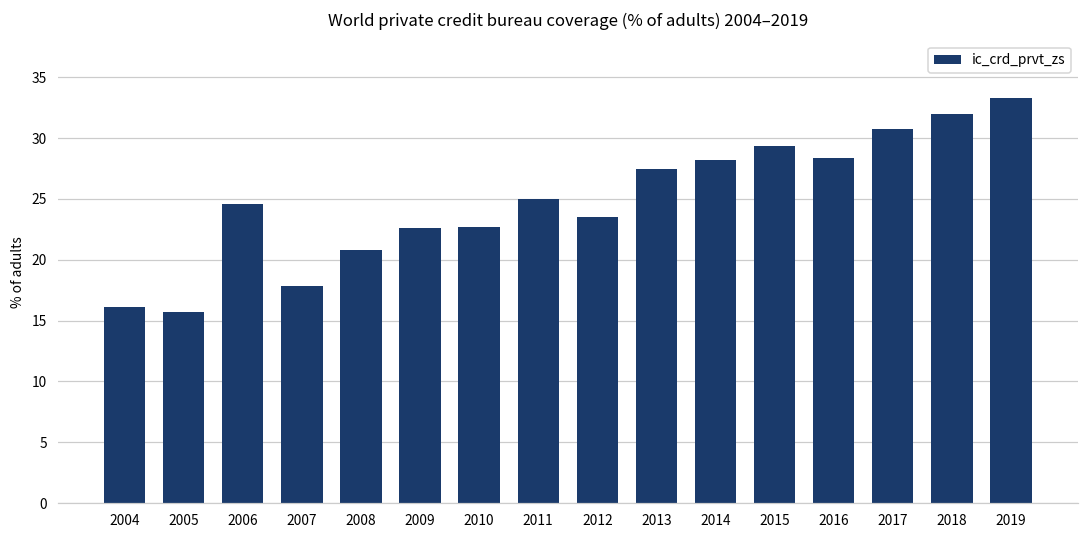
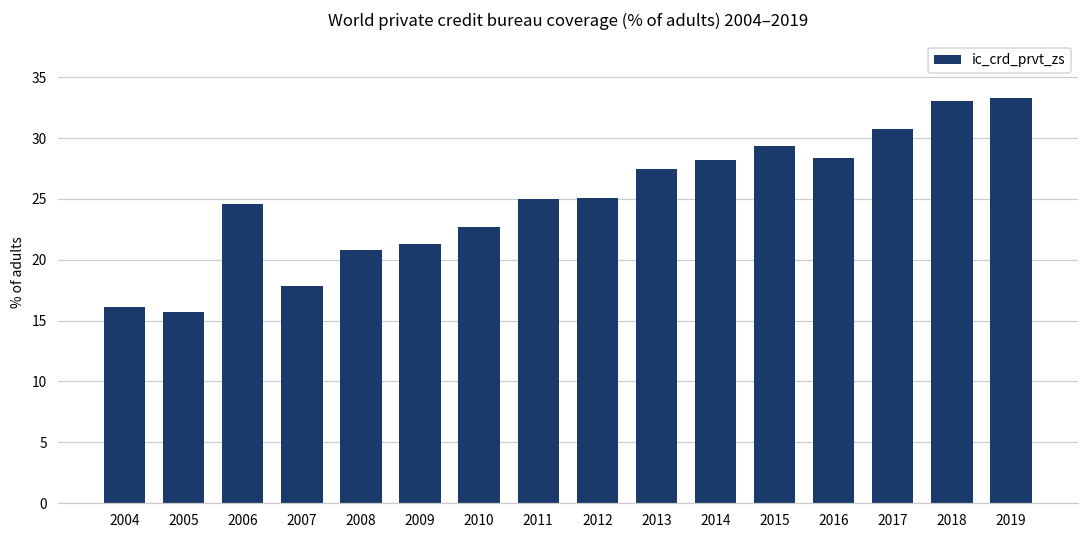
2009: 22.6 -> 21.3
2012: 23.5 -> 25.1
2018: 32.0 -> 33.0
